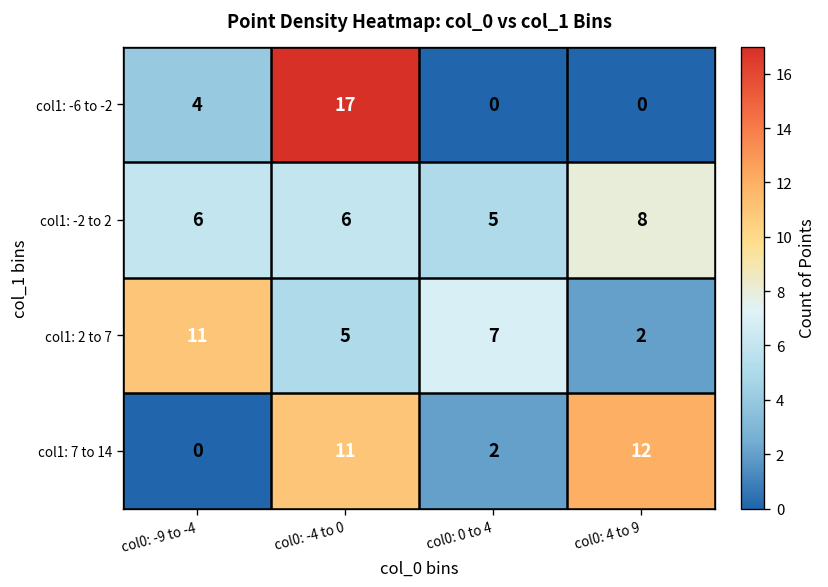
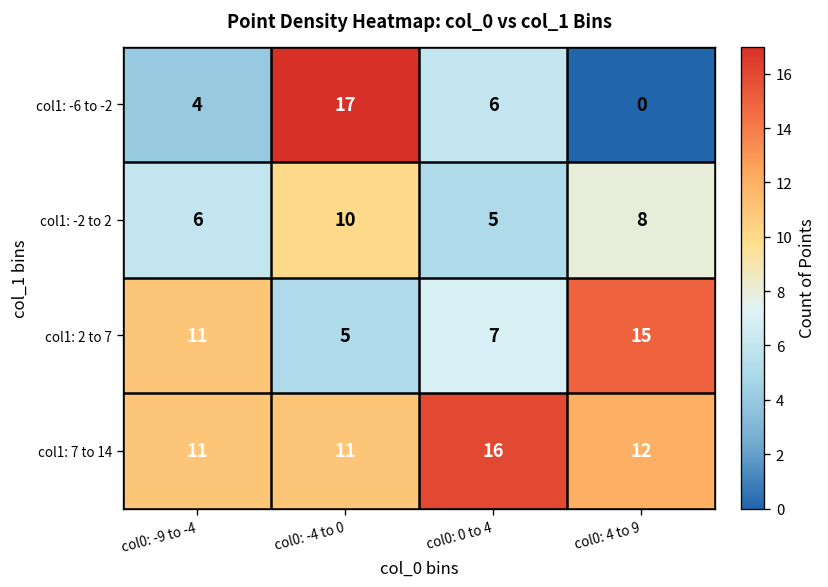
col1: -6 to -2, col0: 0 to 4: 0 -> 6
col1: -2 to 2, col0: -4 to 0: 6 -> 10
col1: 2 to 7, col0: 4 to 9: 2 -> 15
col1: 7 to 14, col0: -9 to -4: 0 -> 11
col1: 7 to 14, col0: 0 to 4: 2 -> 16
